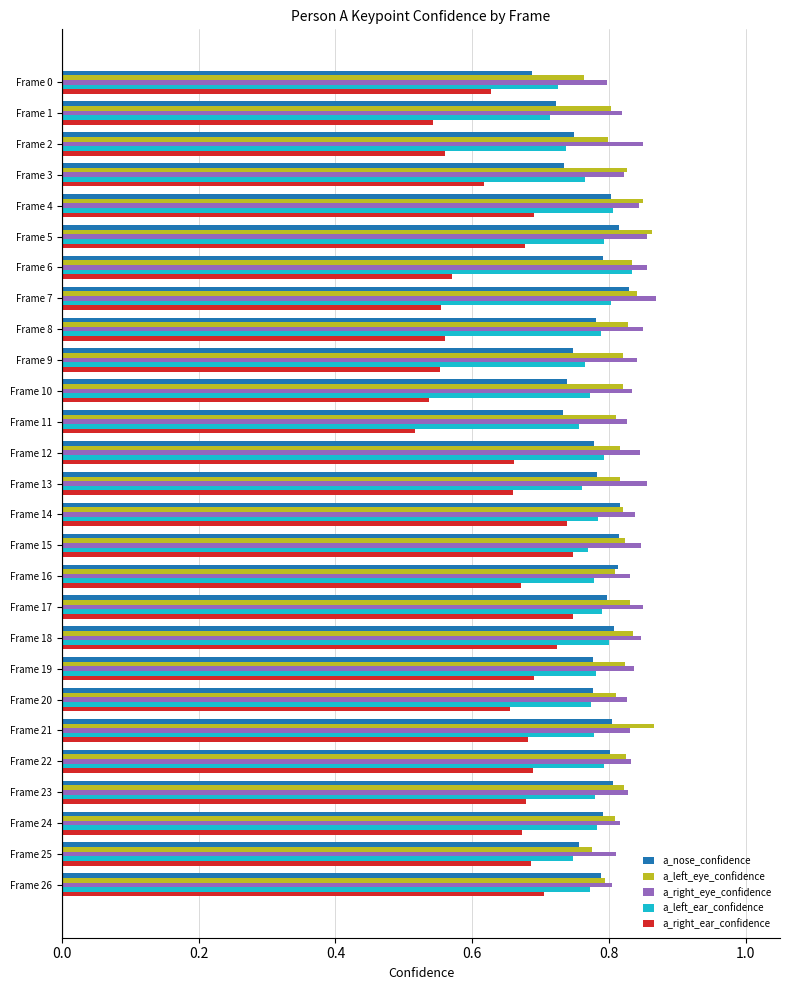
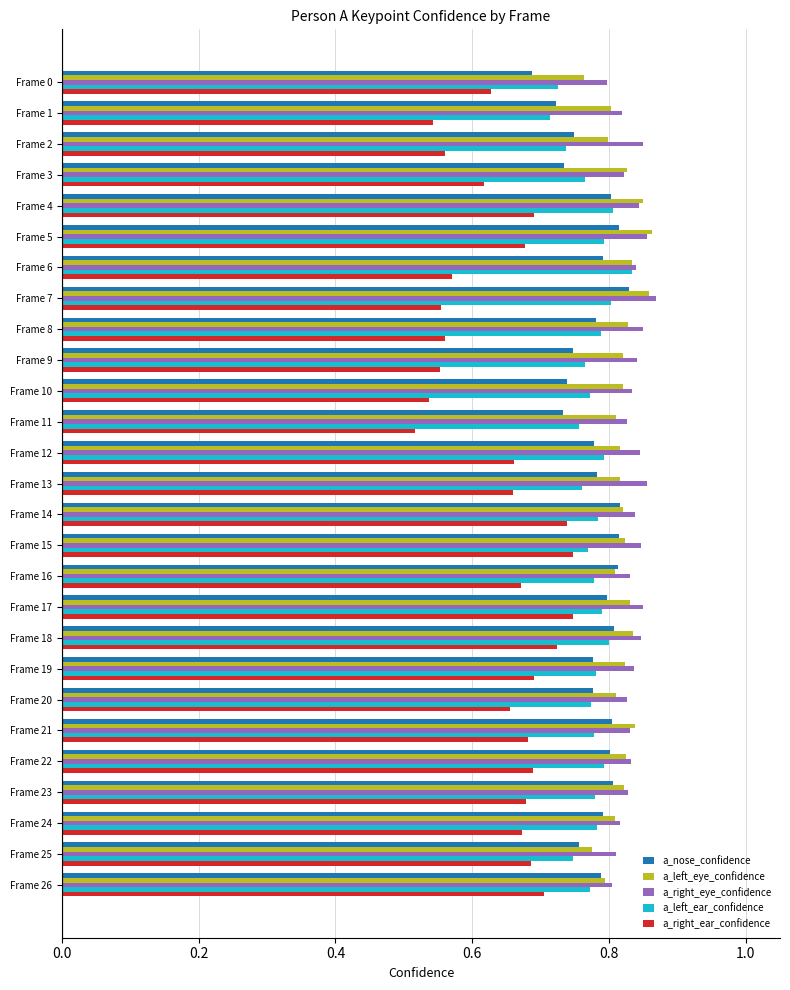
a_right_eye_confidence, Frame 6: 0.86 -> 0.84
a_left_eye_confidence, Frame 7: 0.84 -> 0.86
a_left_eye_confidence, Frame 21: 0.87 -> 0.84
